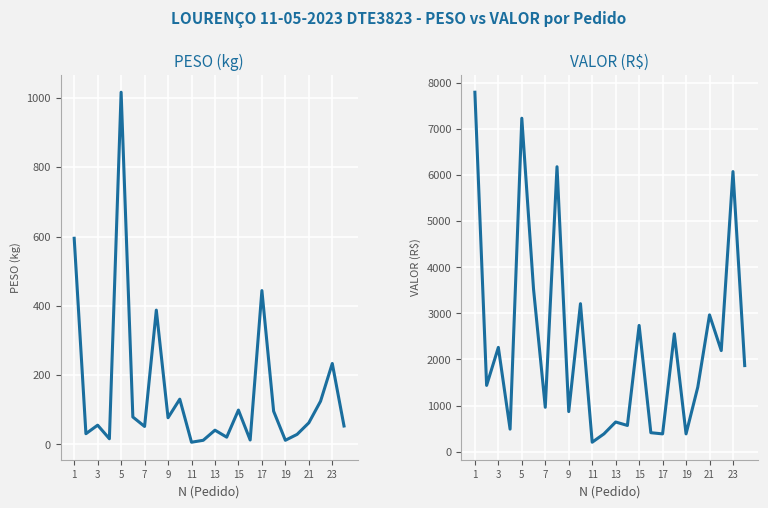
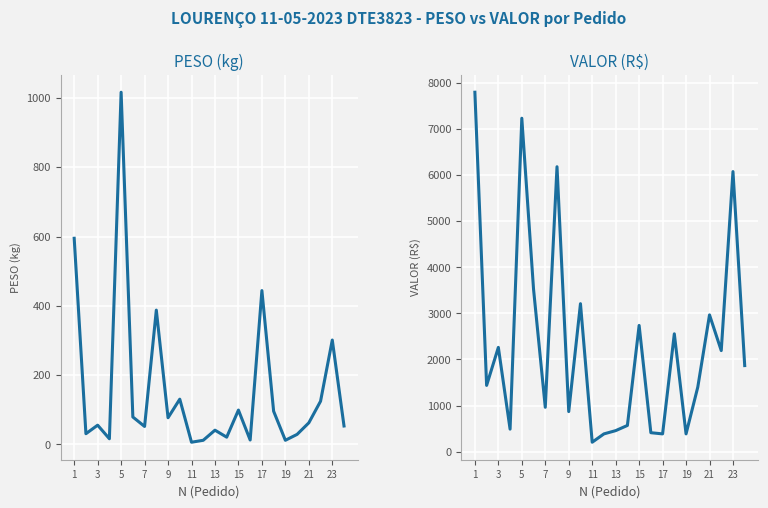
PESO (kg), 23: 230 -> 300
VALOR (R$), 13: 600 -> 500
